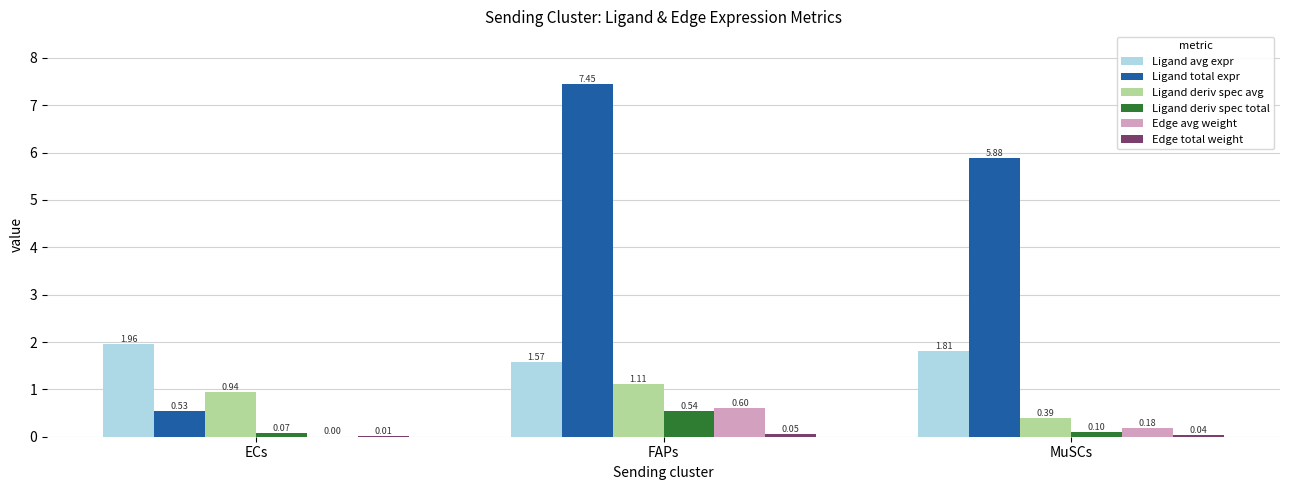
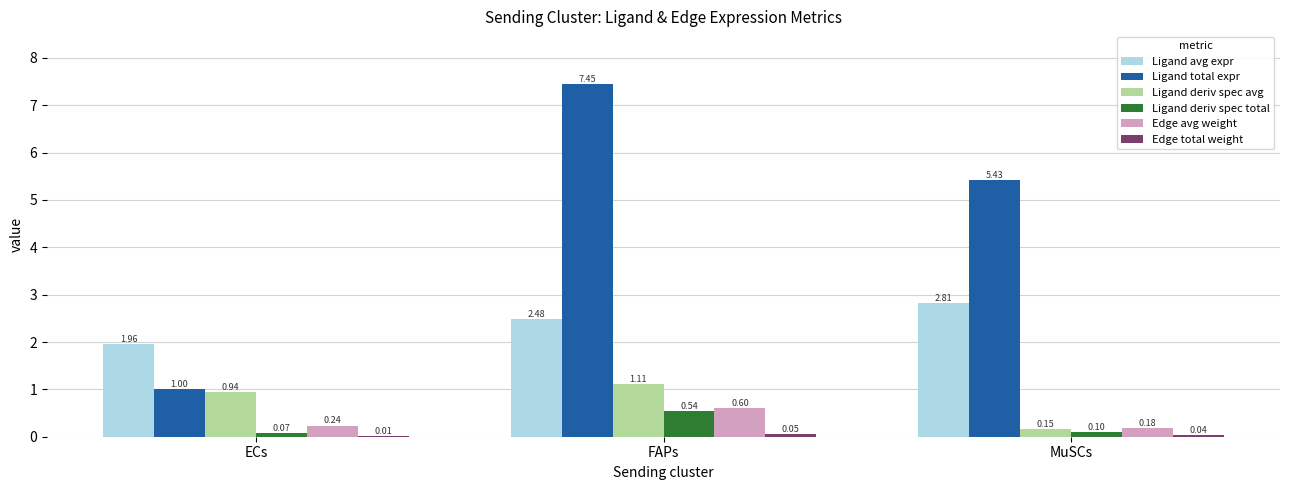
Ligand total expr, ECs: 0.53 -> 1.00
Edge avg weight, ECs: 0.00 -> 0.24
Ligand avg expr, FAPs: 1.57 -> 2.48
Ligand avg expr, MuSCs: 1.81 -> 2.81
Ligand total expr, MuSCs: 5.88 -> 5.43
Ligand deriv spec avg, MuSCs: 0.39 -> 0.15
